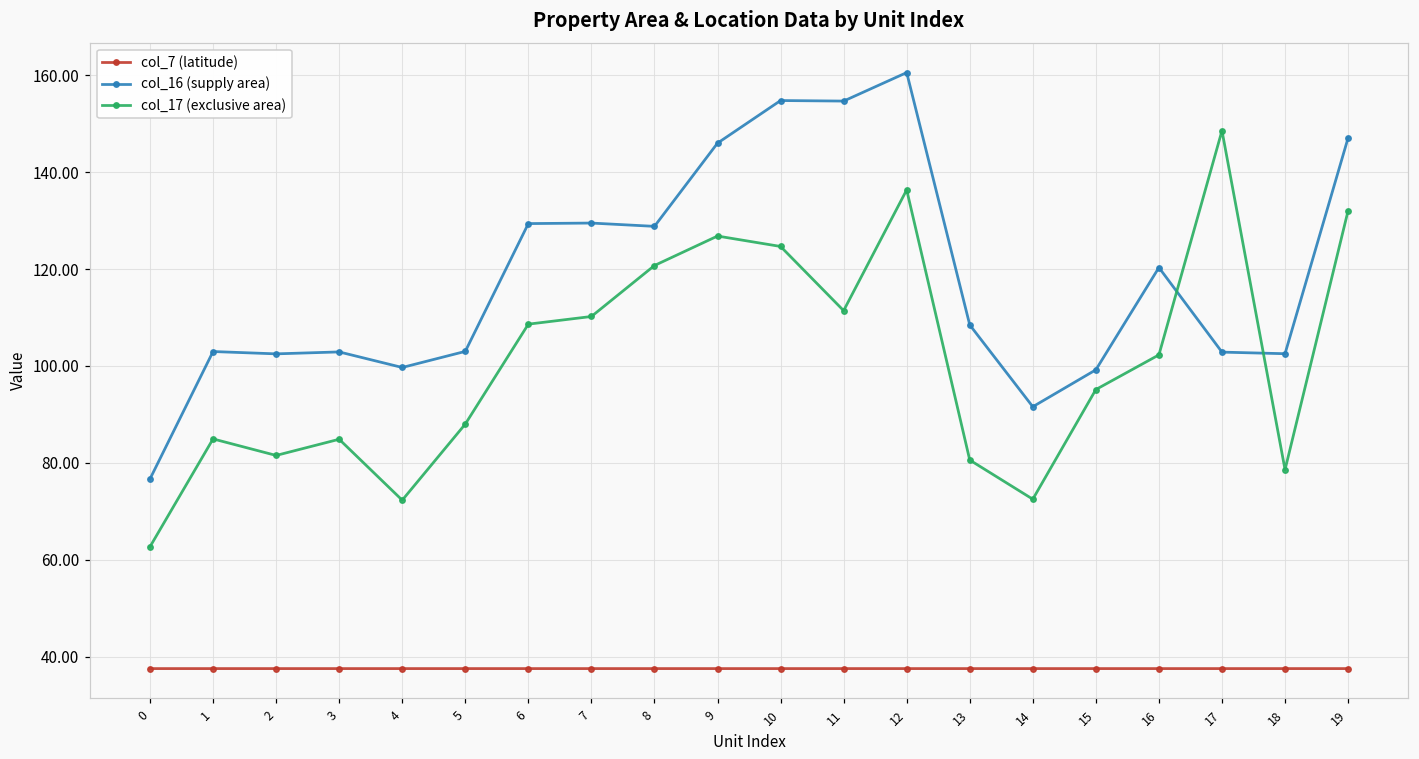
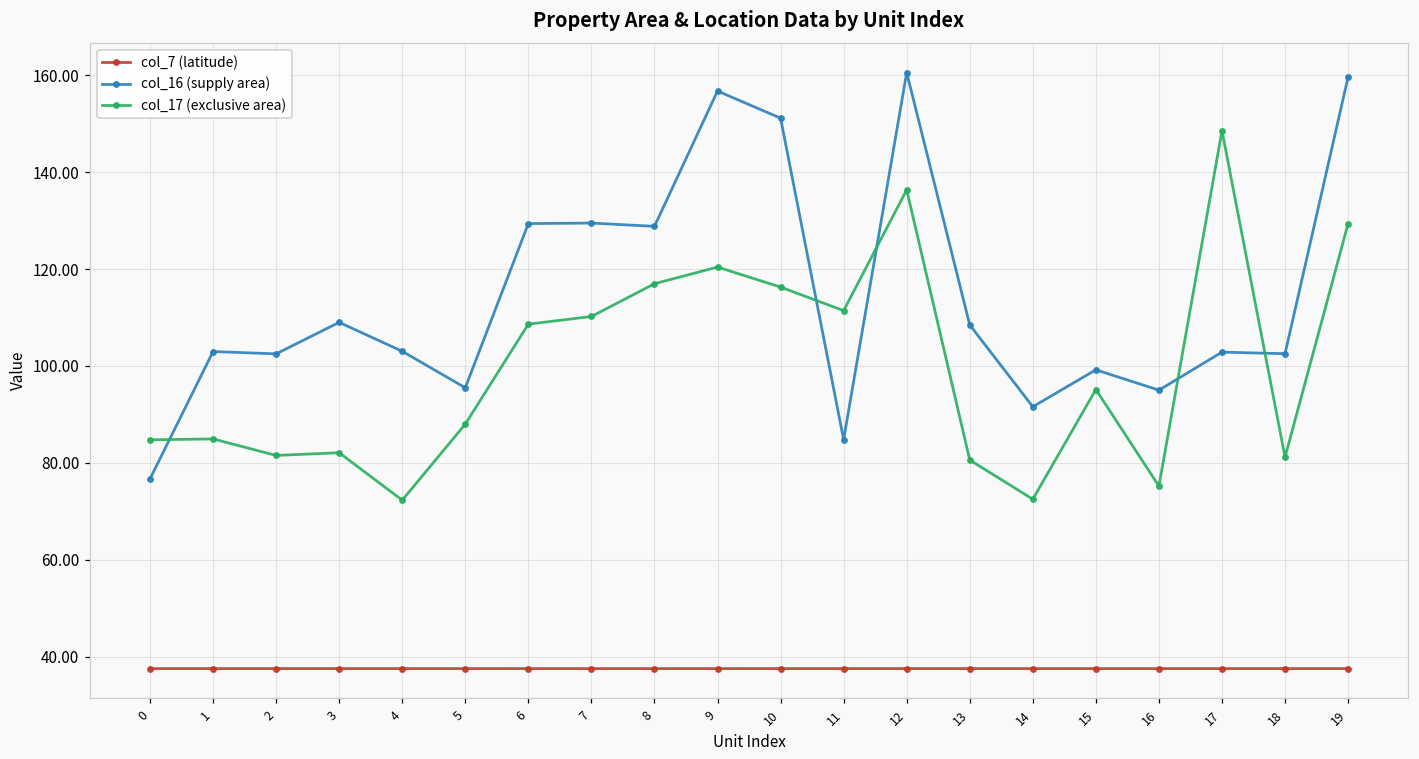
col_17 (exclusive area), 0: 63 -> 85
col_16 (supply area), 3: 103 -> 109
col_17 (exclusive area), 3: 85 -> 82
col_16 (supply area), 4: 100 -> 103
col_16 (supply area), 5: 103 -> 96
col_17 (exclusive area), 8: 121 -> 117
col_16 (supply area), 9: 146 -> 157
col_17 (exclusive area), 9: 127 -> 120
col_16 (supply area), 10: 155 -> 151
col_17 (exclusive area), 10: 125 -> 116
col_16 (supply area), 11: 155 -> 85
col_16 (supply area), 16: 120 -> 95
col_17 (exclusive area), 16: 102 -> 75
col_17 (exclusive area), 18: 79 -> 81
col_16 (supply area), 19: 147 -> 160
col_17 (exclusive area), 19: 132 -> 129
